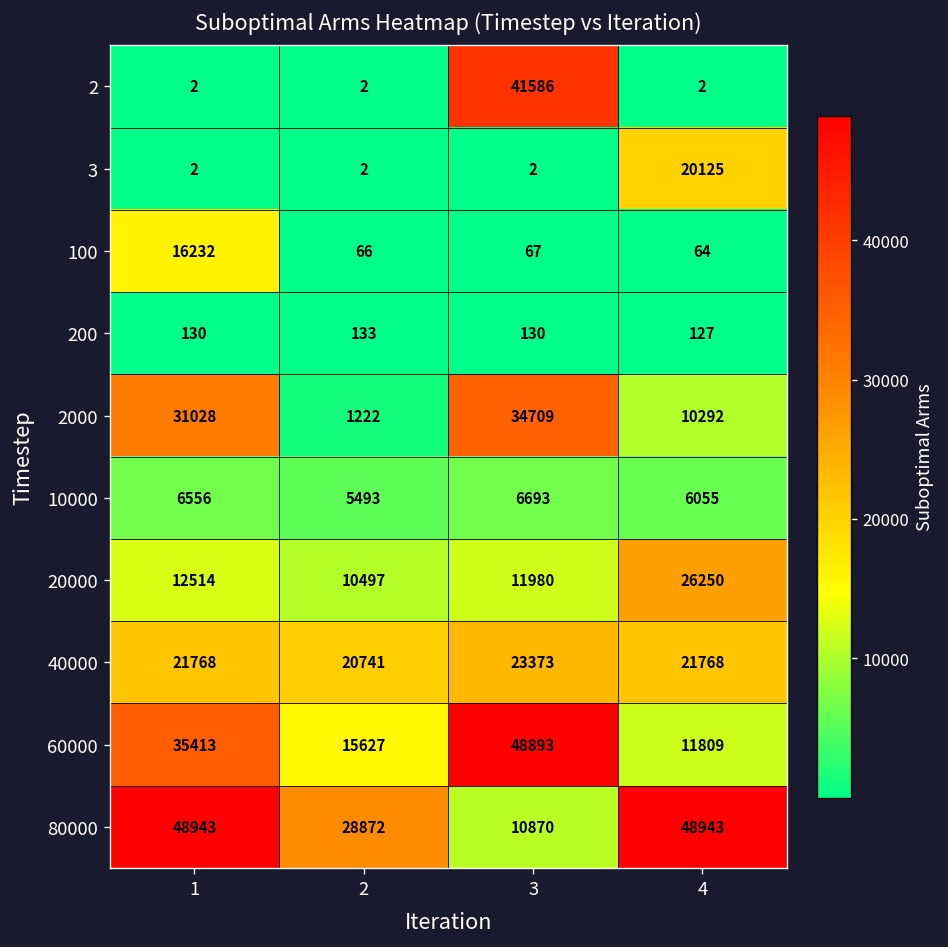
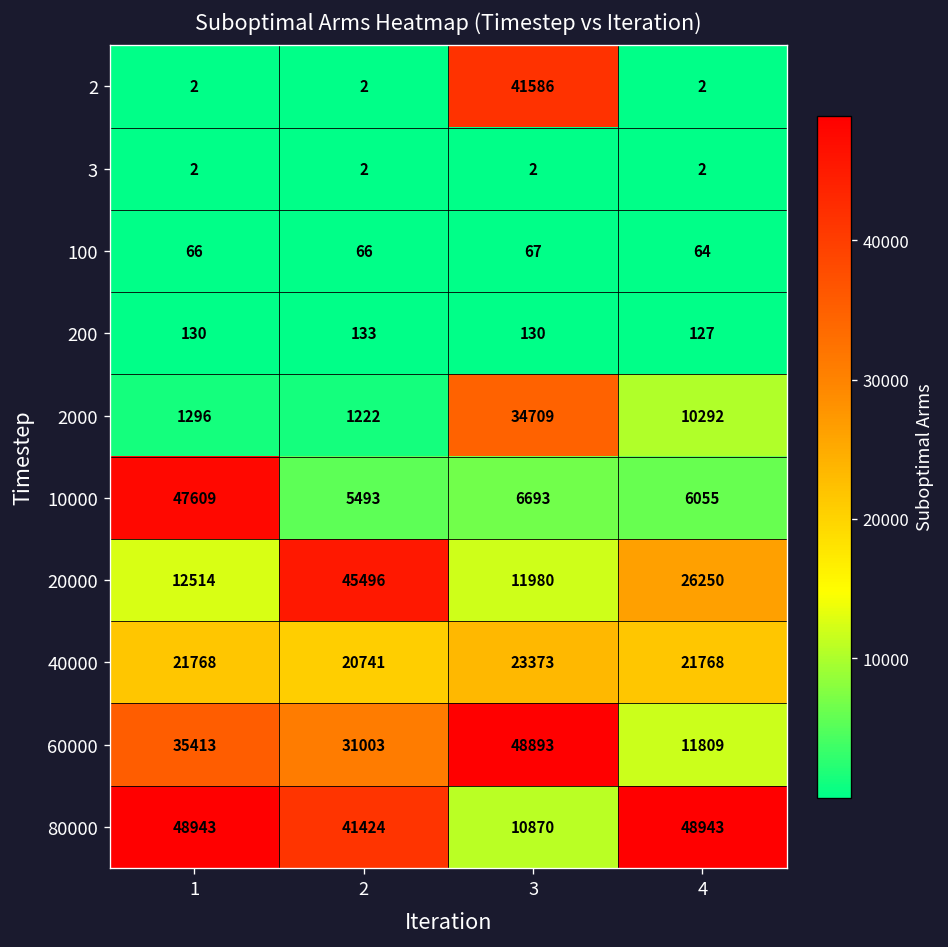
3, 4: 20125 -> 2
100, 1: 16232 -> 66
2000, 1: 31028 -> 1296
10000, 1: 6556 -> 47609
20000, 2: 10497 -> 45496
60000, 2: 15627 -> 31003
80000, 2: 28872 -> 41424
